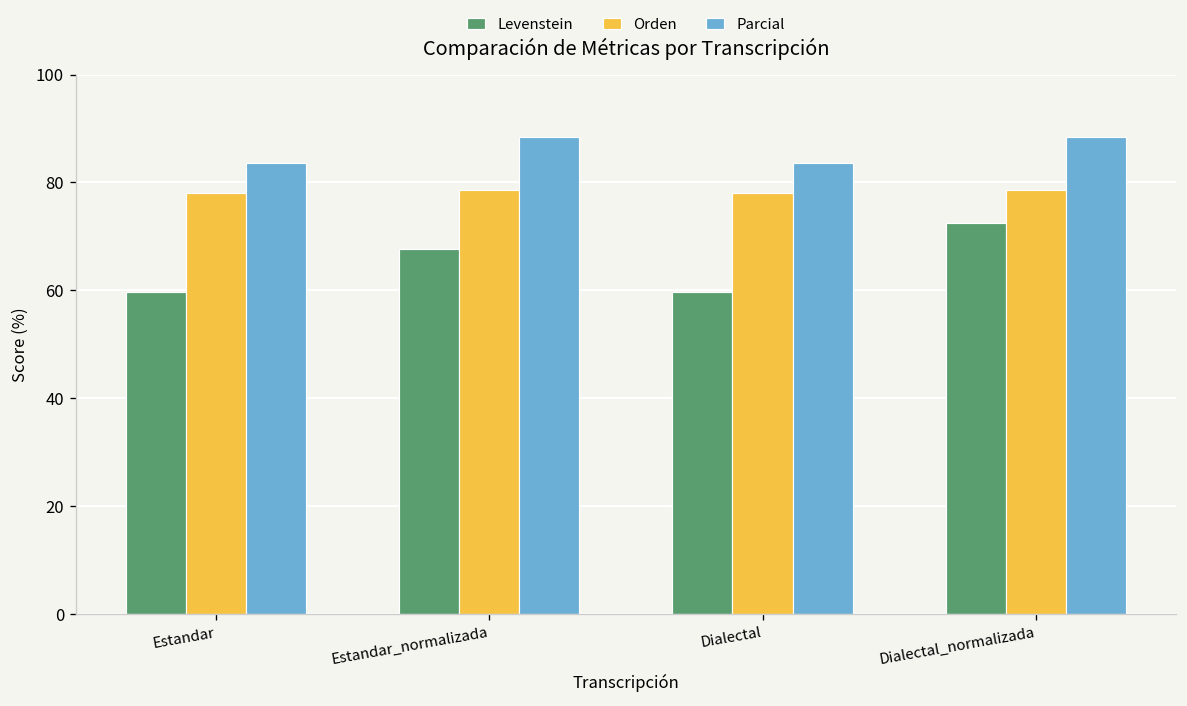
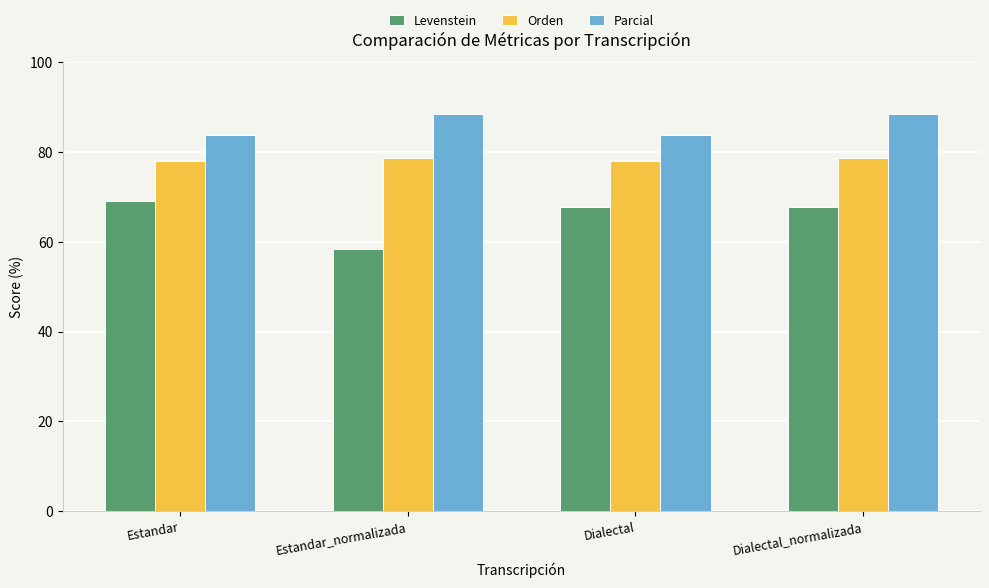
Levenstein, Estandar: 60 -> 69
Levenstein, Estandar_normalizada: 68 -> 58
Levenstein, Dialectal: 60 -> 68
Levenstein, Dialectal_normalizada: 72 -> 68
